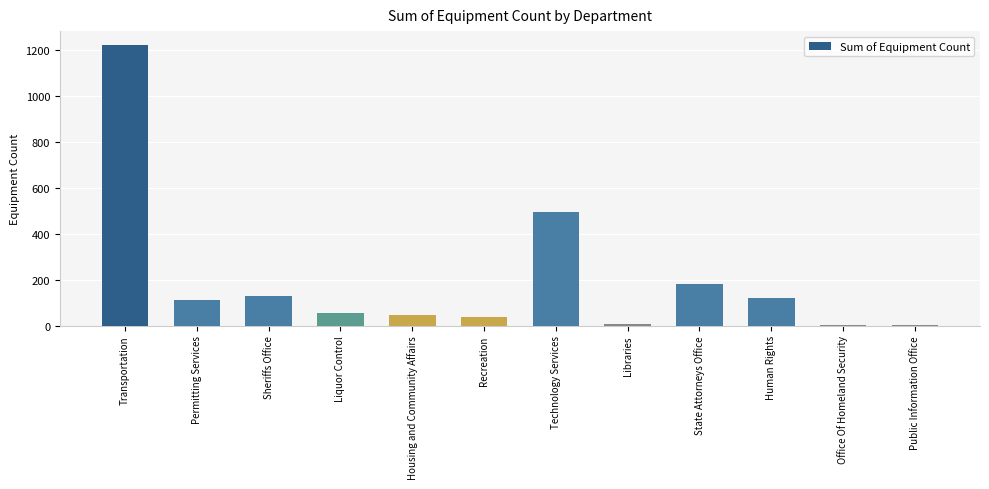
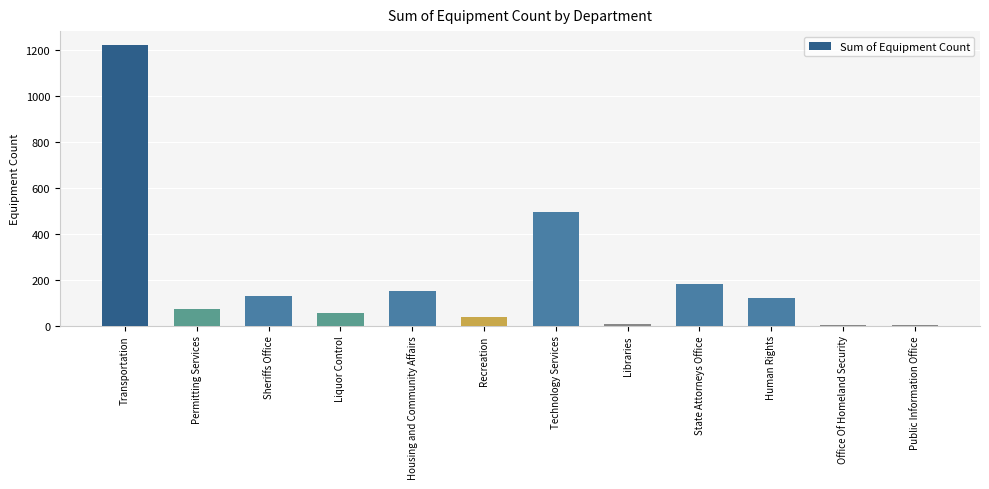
Permitting Services: 110 -> 70
Housing and Community Affairs: 50 -> 150
